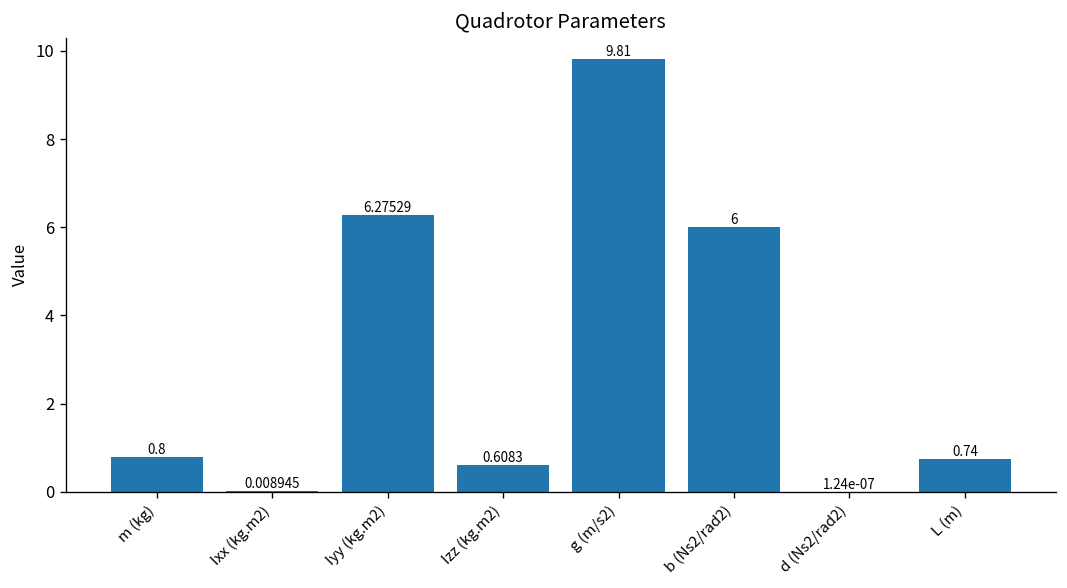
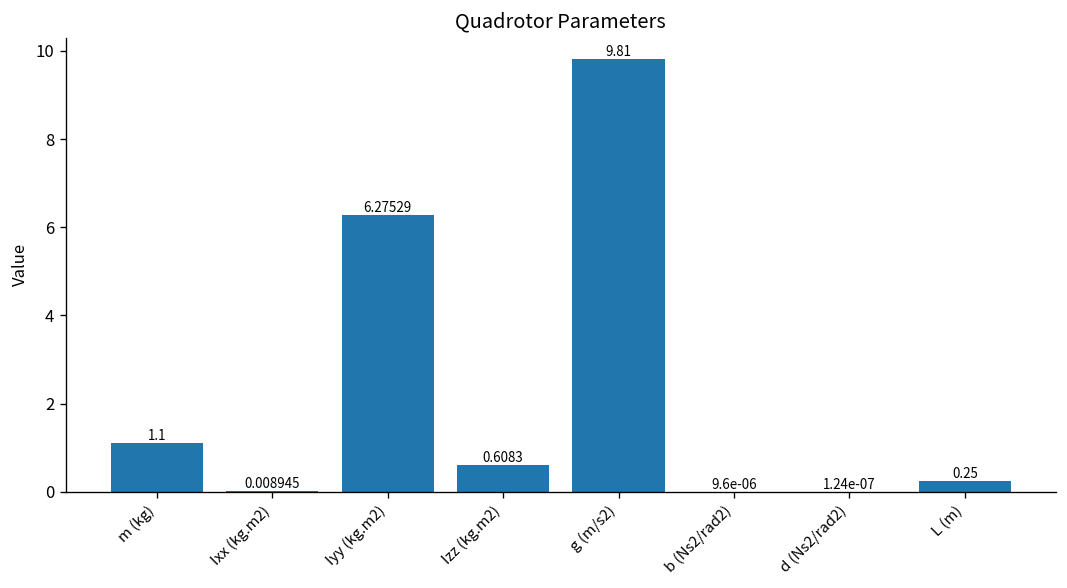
m (kg): 0.8 -> 1.1
b (Ns2/rad2): 6 -> 9.6e-06
L (m): 0.74 -> 0.25
